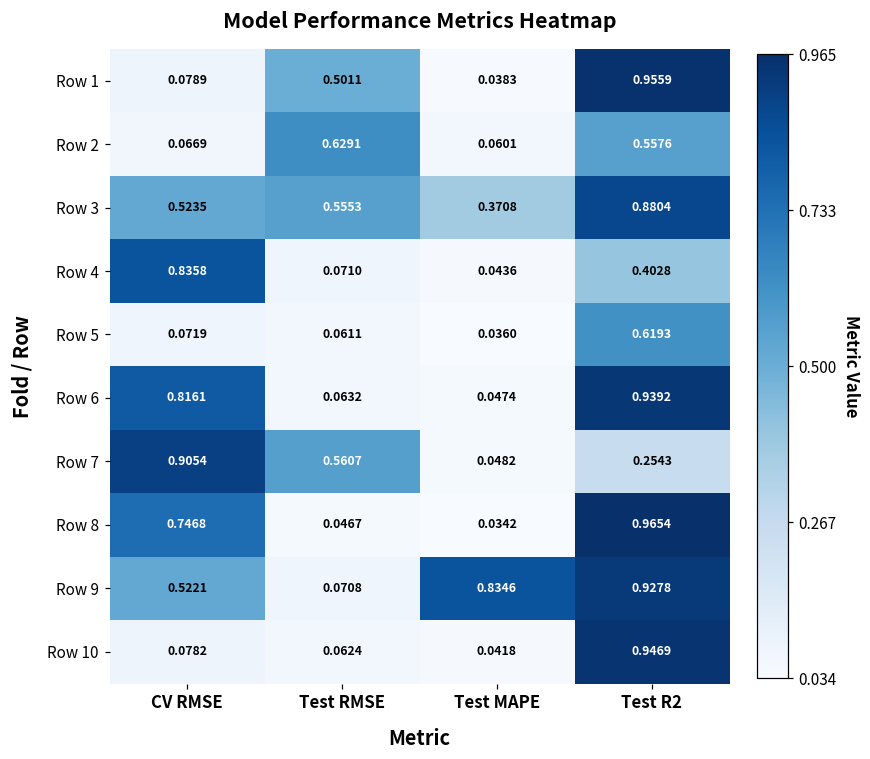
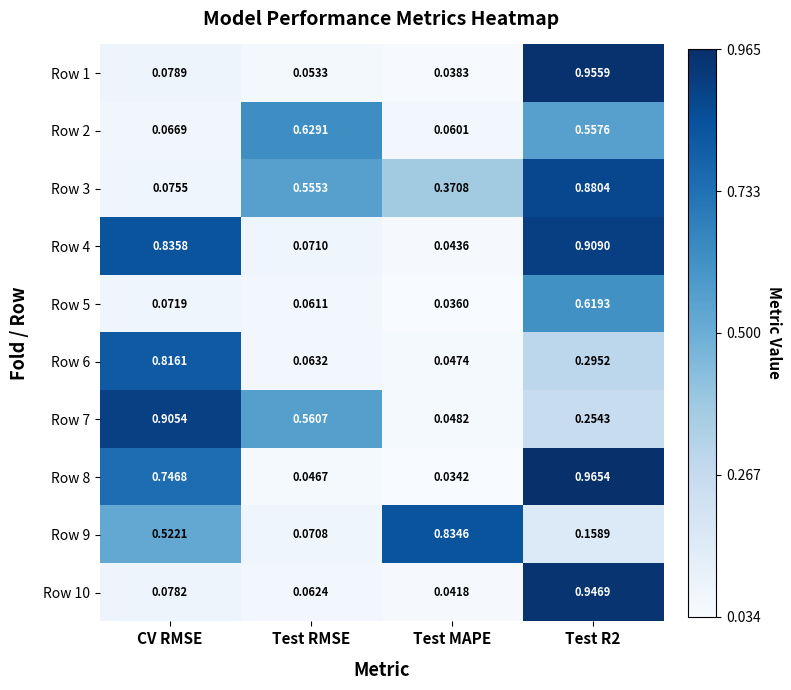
Row 1, Test RMSE: 0.5011 -> 0.0533
Row 3, CV RMSE: 0.5235 -> 0.0755
Row 4, Test R2: 0.4028 -> 0.9090
Row 6, Test R2: 0.9392 -> 0.2952
Row 9, Test R2: 0.9278 -> 0.1589
